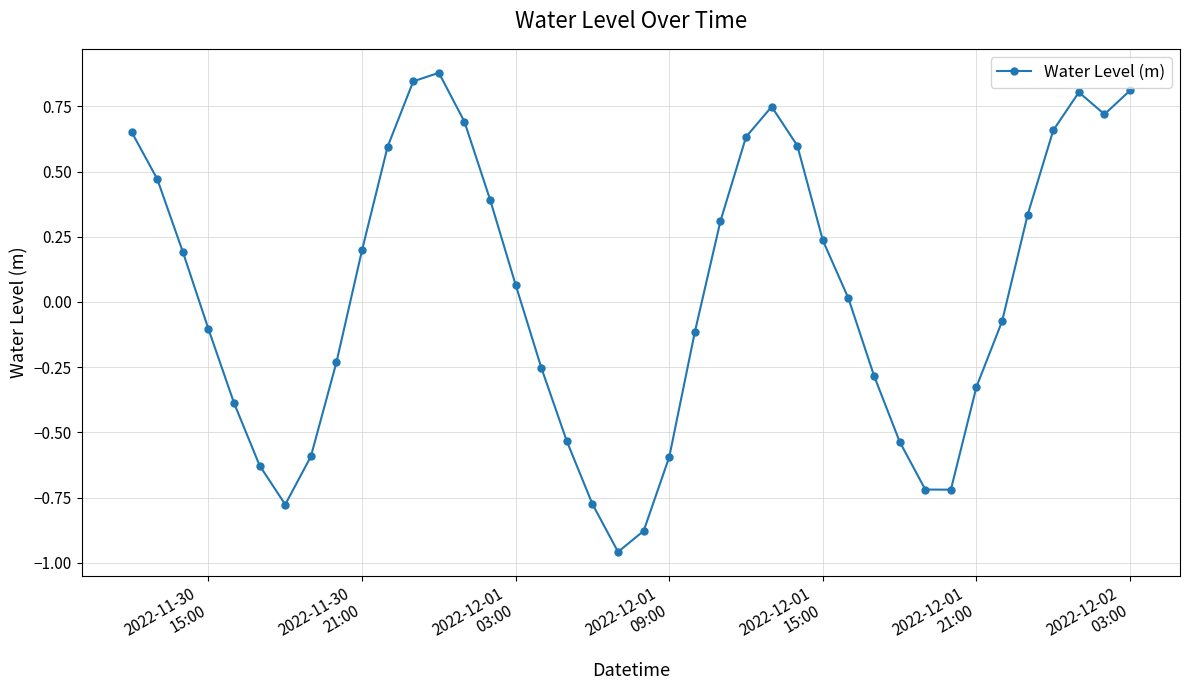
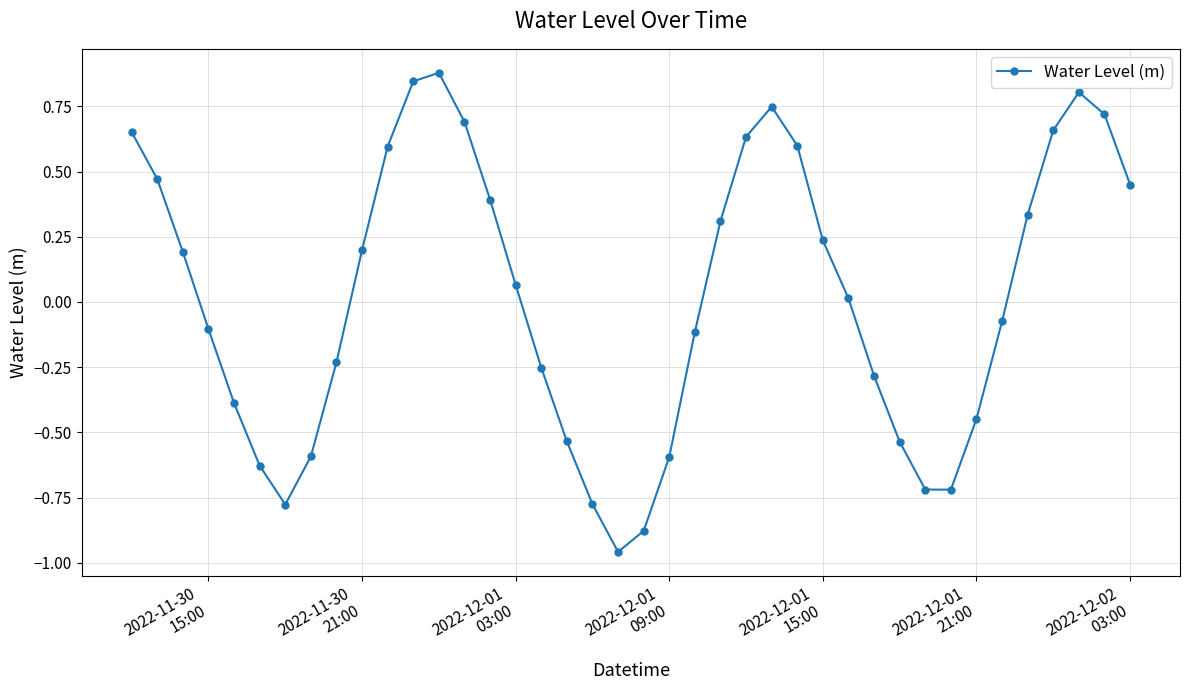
2022-12-01 21:00: -0.33 -> -0.45
2022-12-02 03:00: 0.81 -> 0.45
